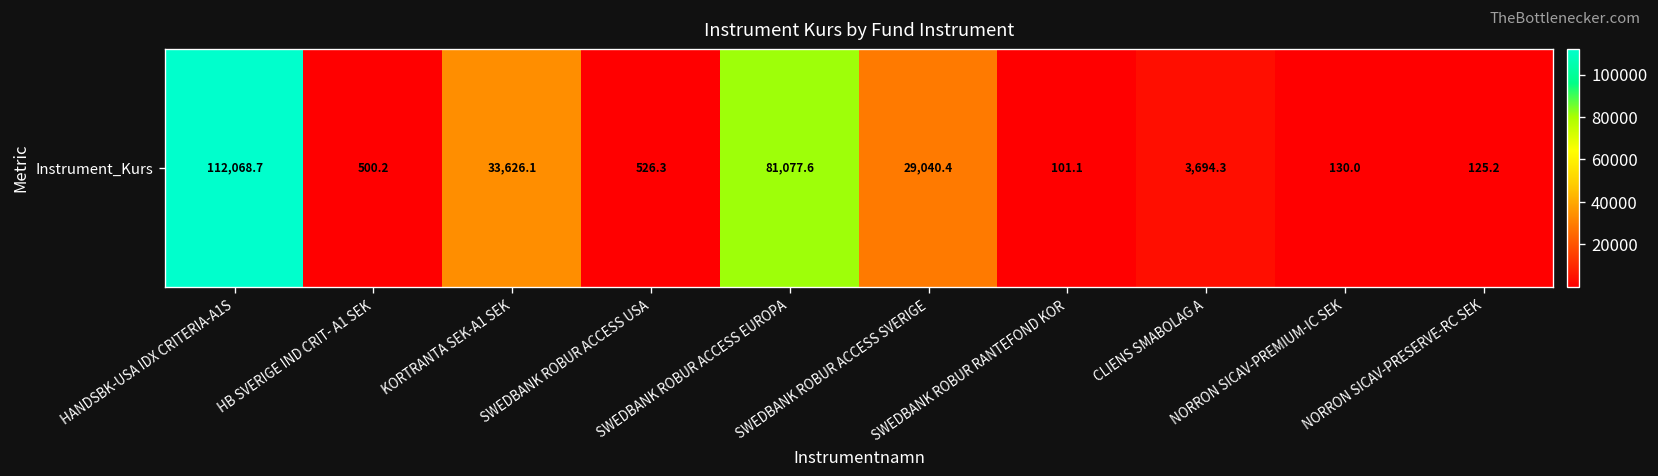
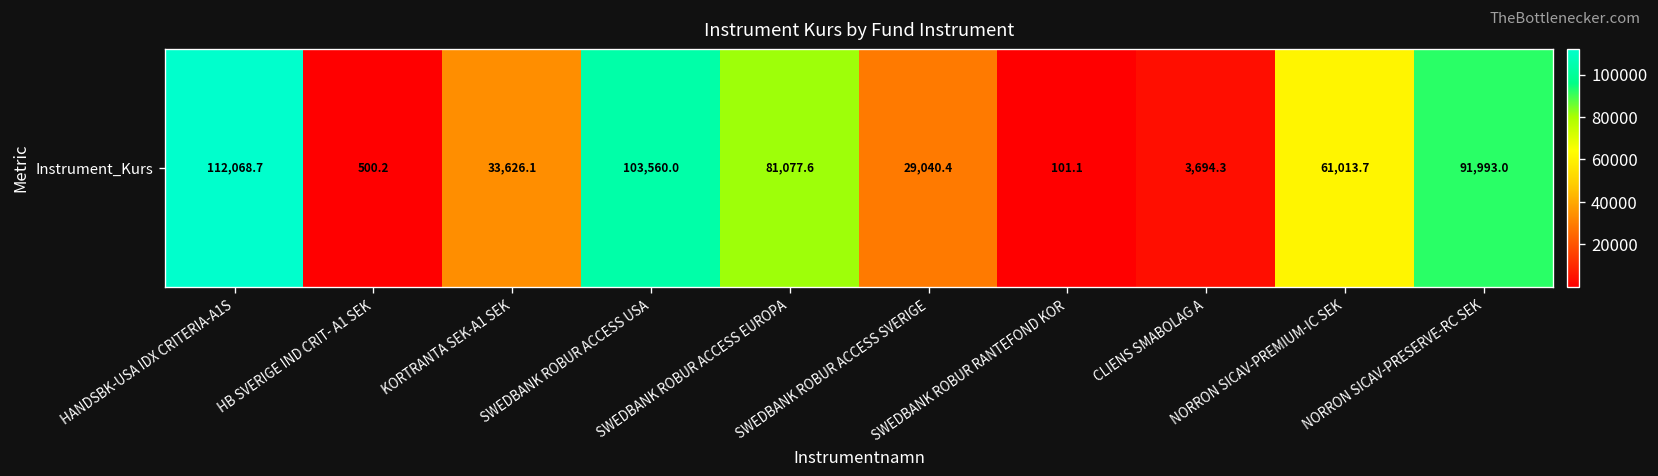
Instrument_Kurs, SWEDBANK ROBUR ACCESS USA: 526.3 -> 103,560.0
Instrument_Kurs, NORRON SICAV-PREMIUM-IC SEK: 130.0 -> 61,013.7
Instrument_Kurs, NORRON SICAV-PRESERVE-RC SEK: 125.2 -> 91,993.0
